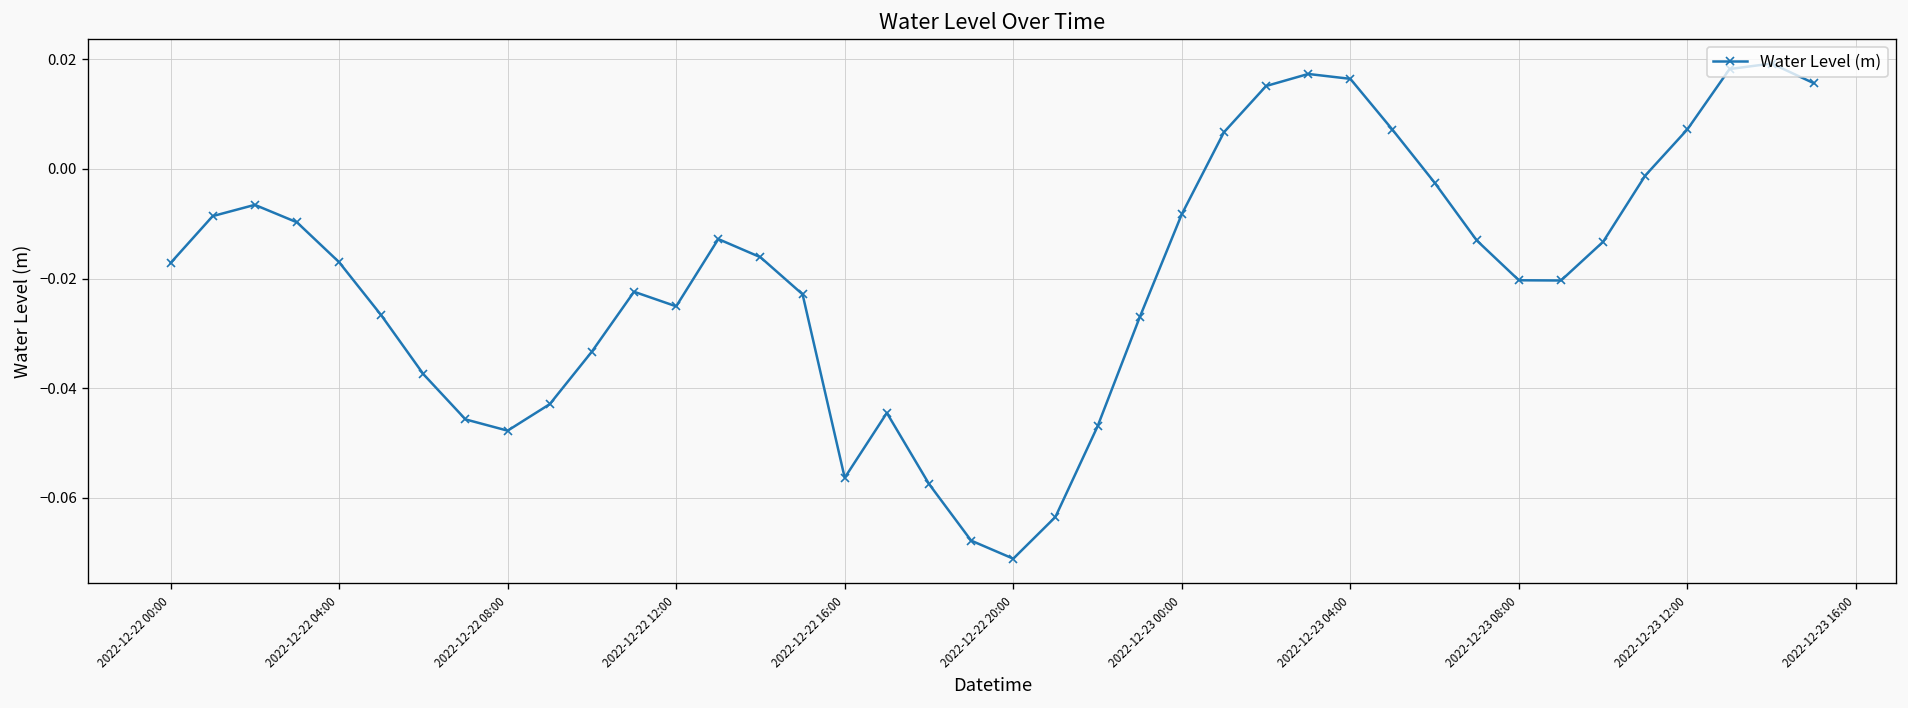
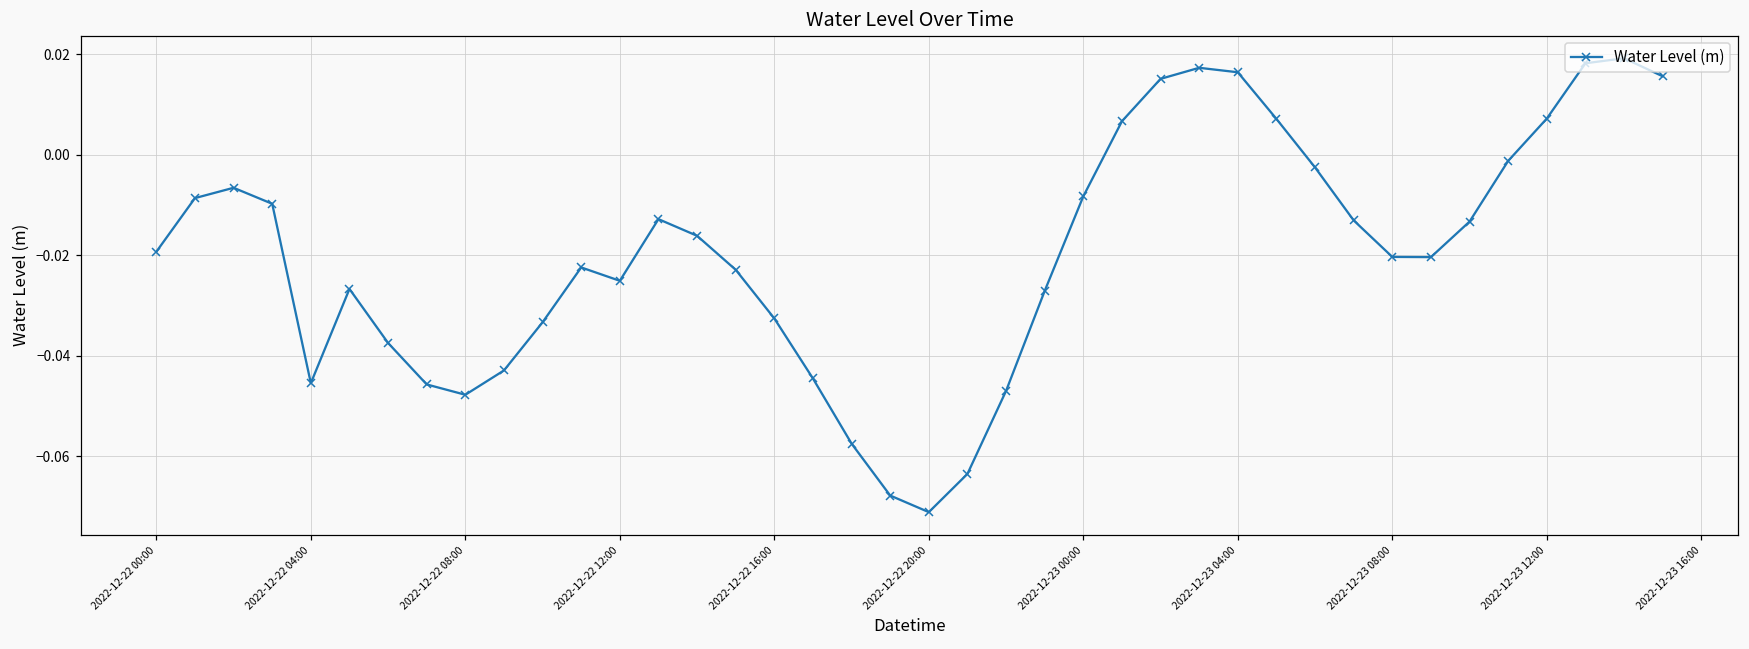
2022-12-22 00:00: -0.017 -> -0.019
2022-12-22 04:00: -0.017 -> -0.045
2022-12-22 16:00: -0.056 -> -0.033
